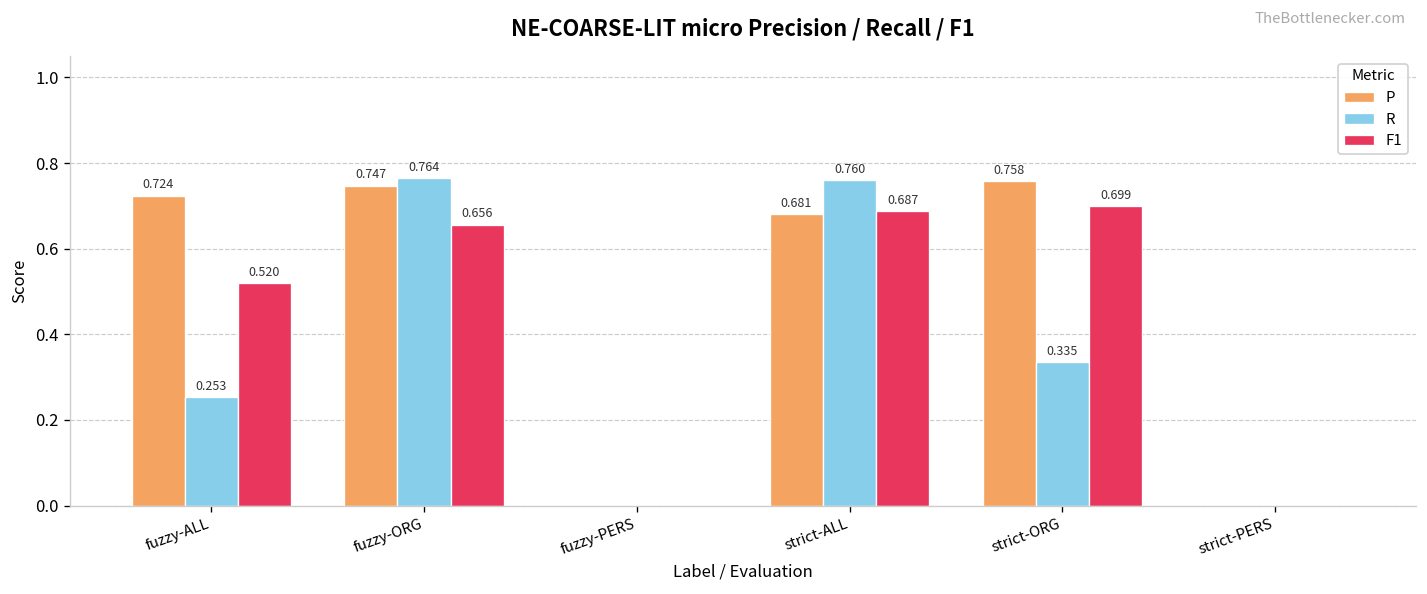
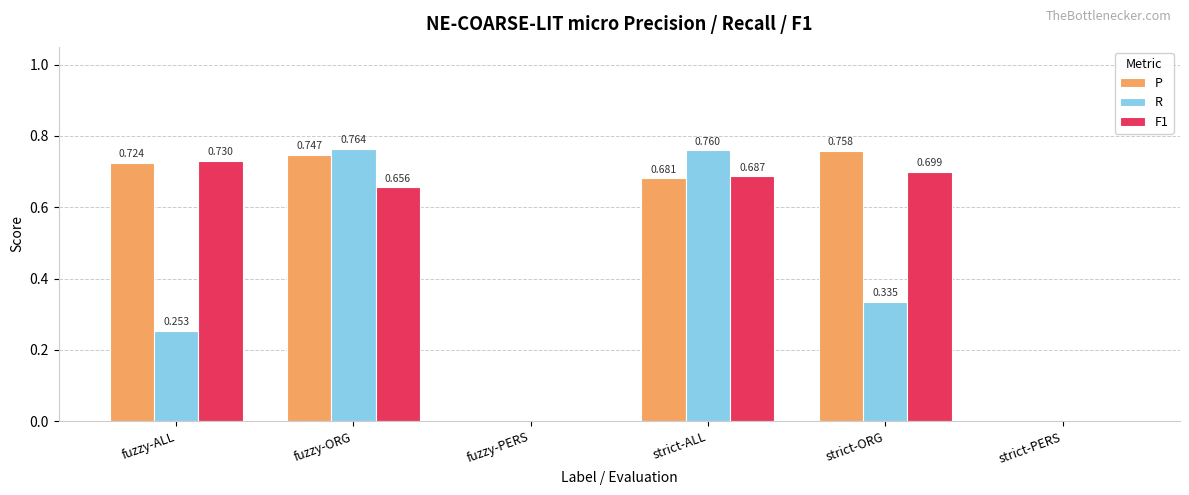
F1, fuzzy-ALL: 0.520 -> 0.730
